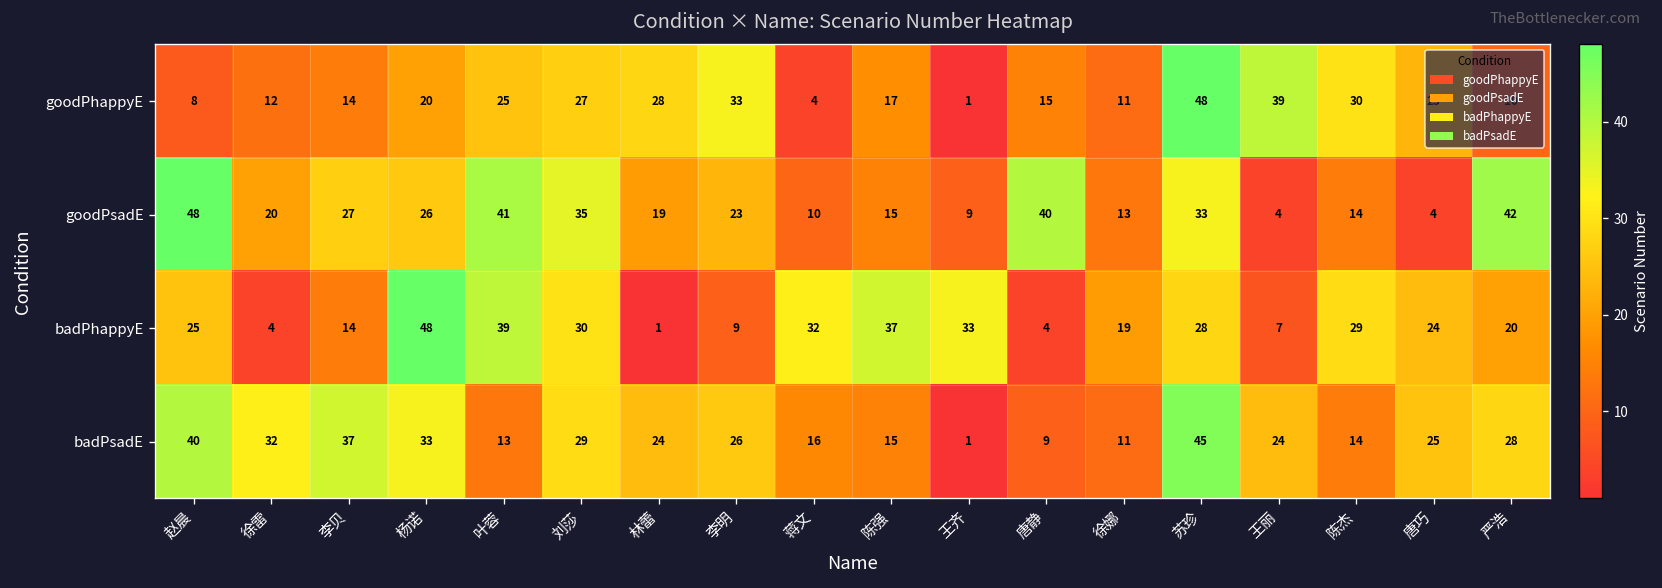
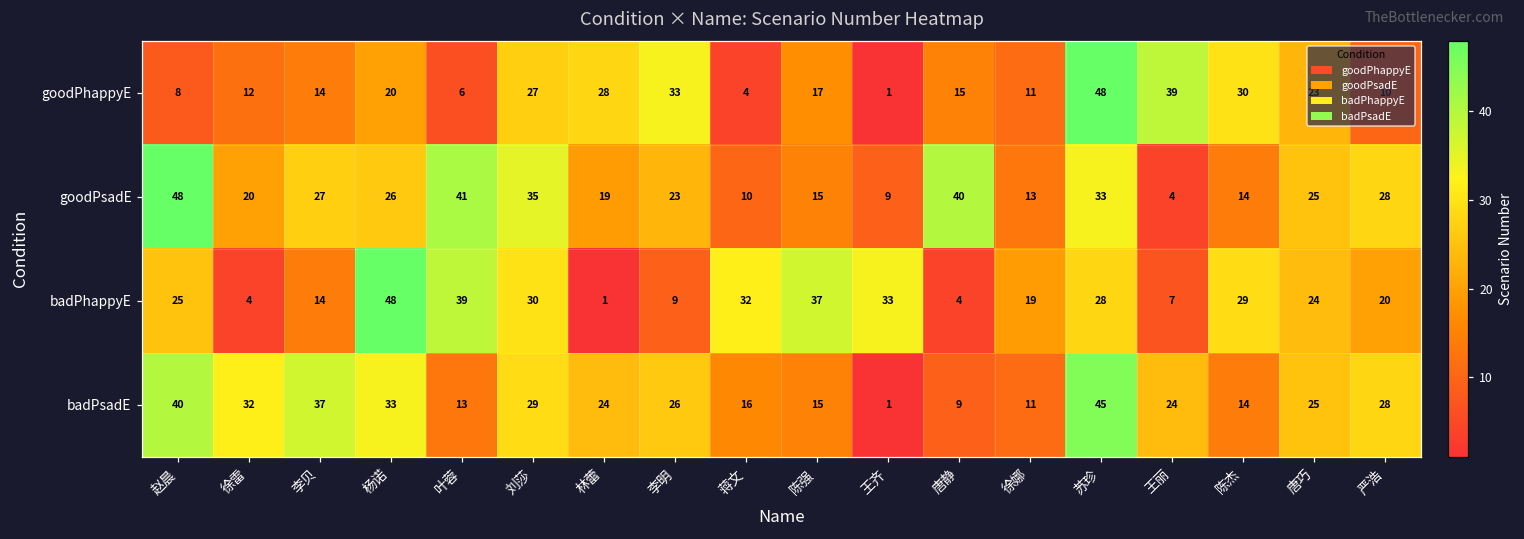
goodPhappyE, 叶蓉: 25 -> 6
goodPsadE, 唐巧: 4 -> 25
goodPsadE, 严浩: 42 -> 28
